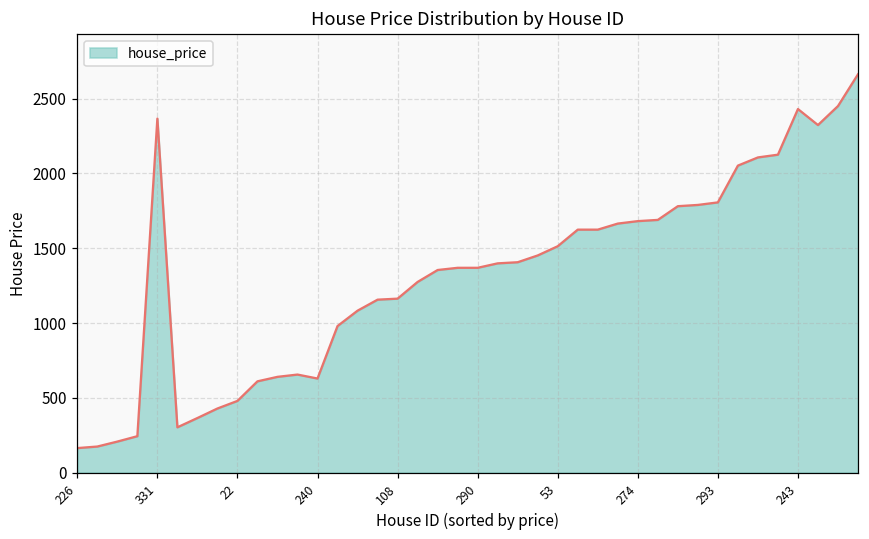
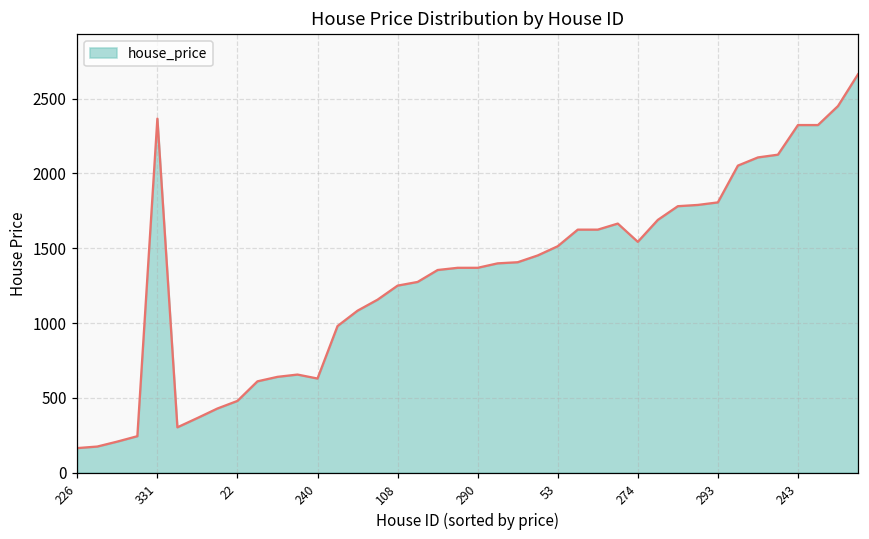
108: 1160 -> 1250
274: 1680 -> 1540
243: 2430 -> 2320
